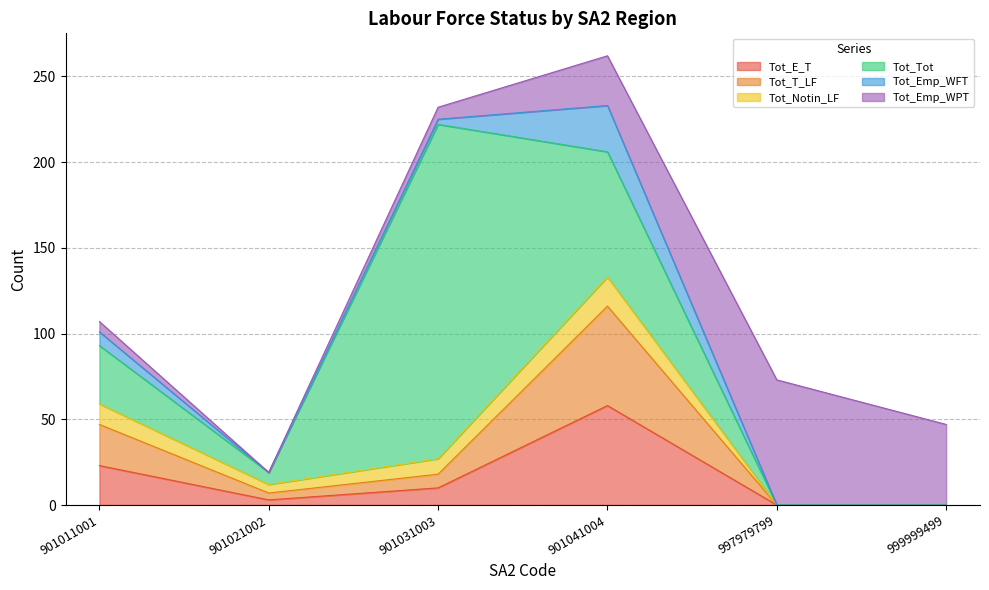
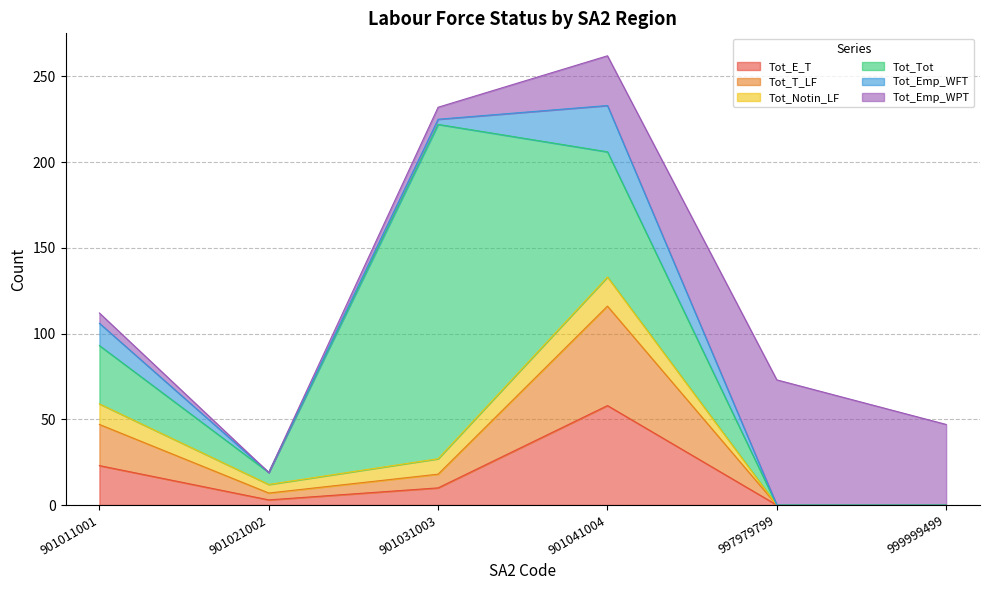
Tot_Emp_WFT, 901011001: 8 -> 13
